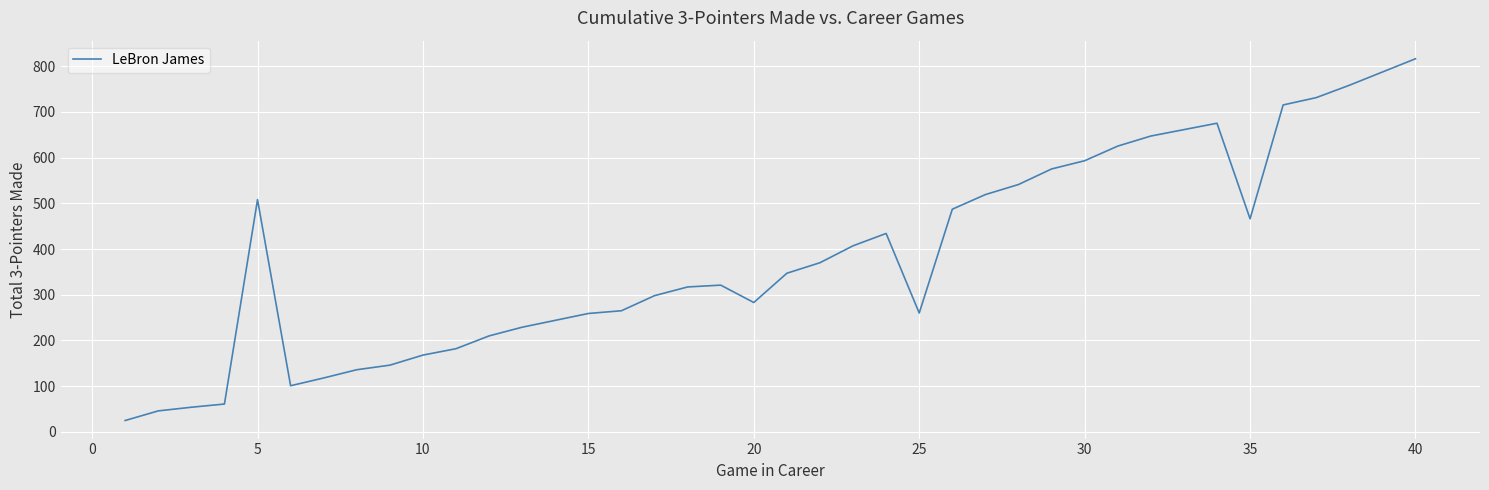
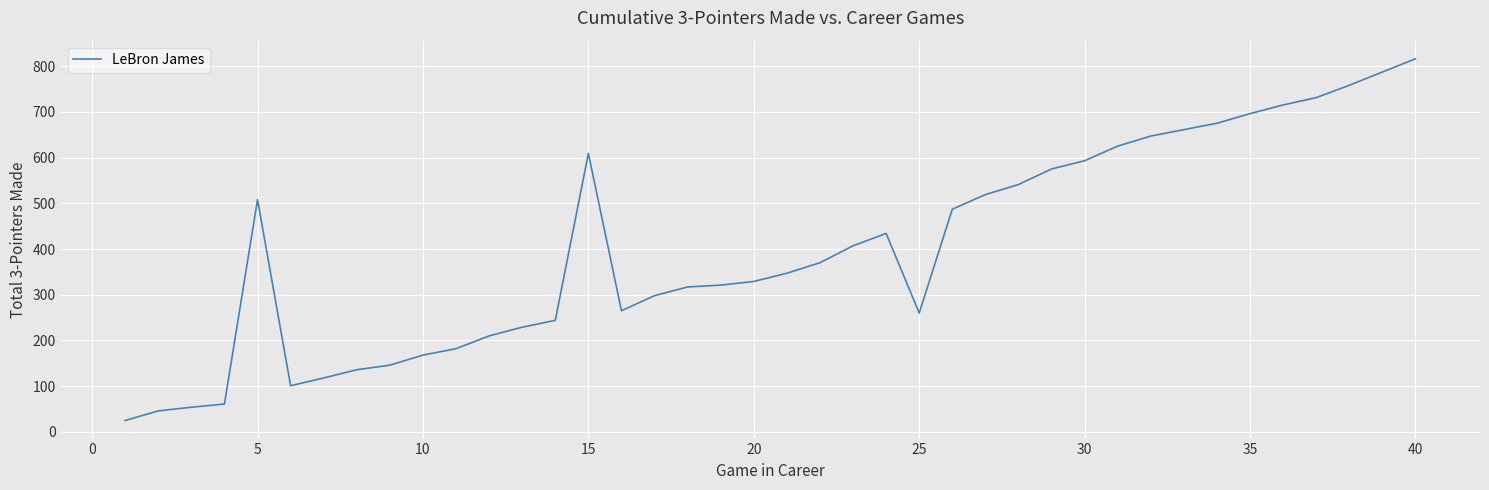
15: 260 -> 610
20: 280 -> 330
35: 470 -> 700
